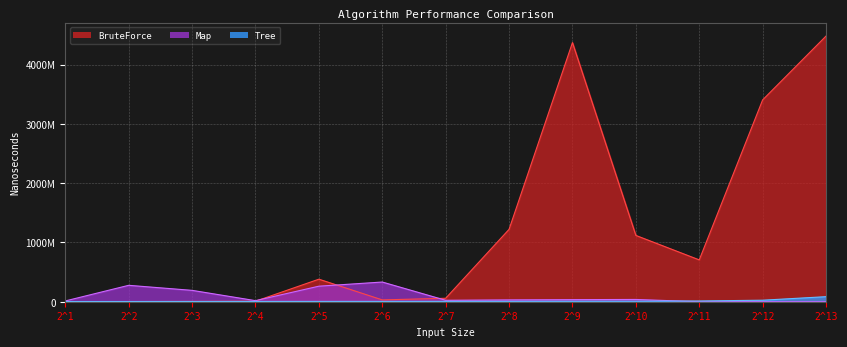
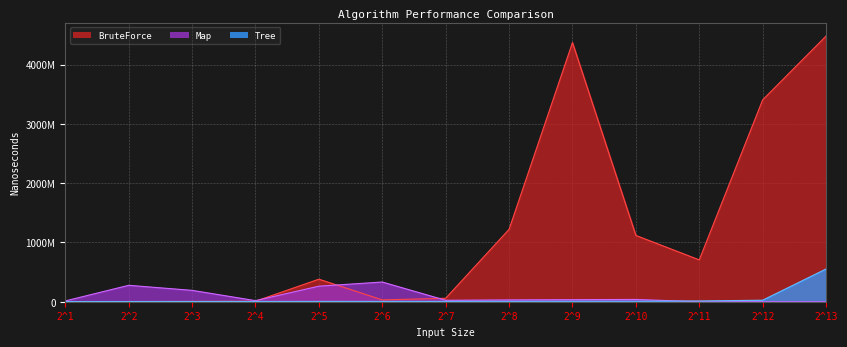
Tree, 2^13: 100000000 -> 600000000
